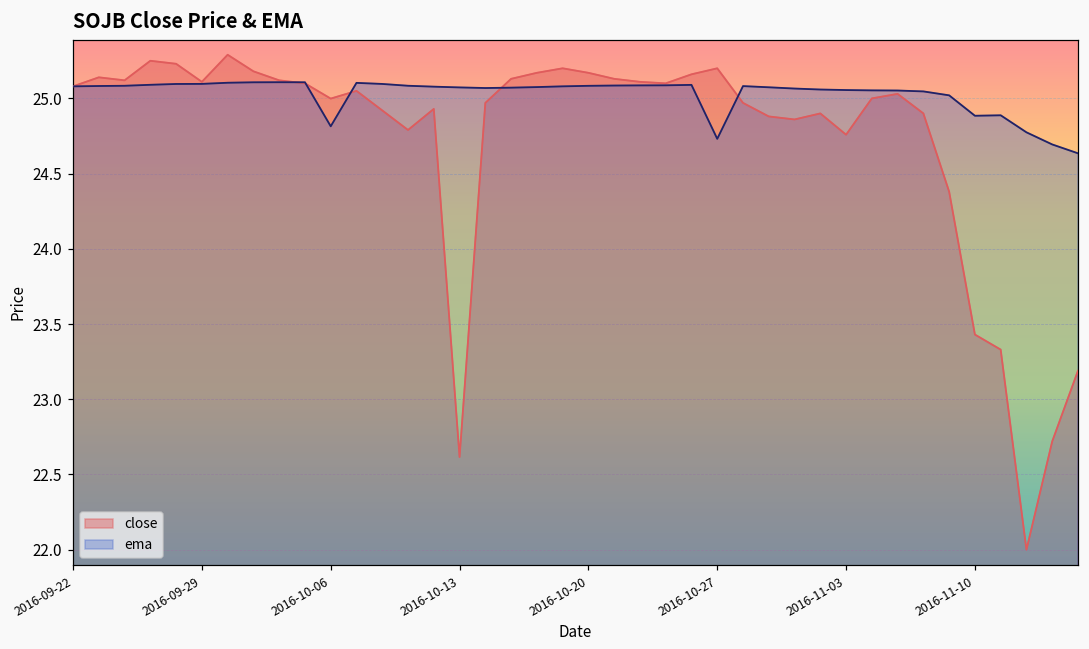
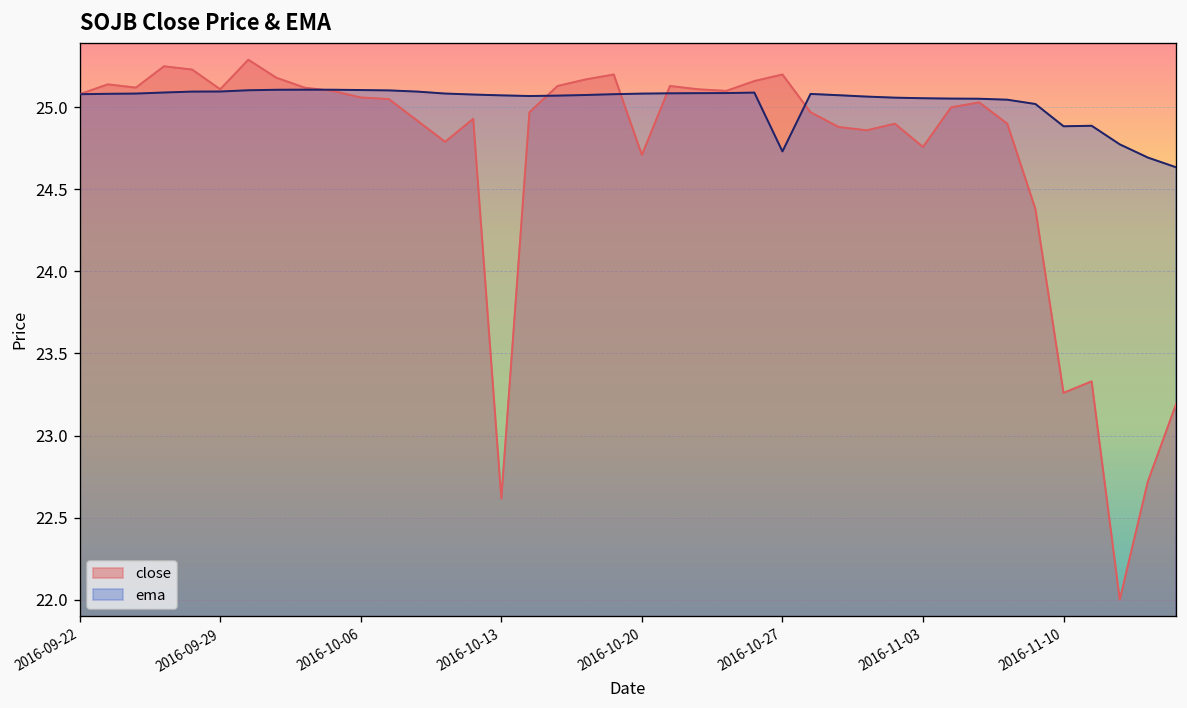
close, 2016-10-06: 25.00 -> 25.06
ema, 2016-10-06: 24.81 -> 25.11
close, 2016-10-20: 25.17 -> 24.71
close, 2016-11-10: 23.43 -> 23.26
